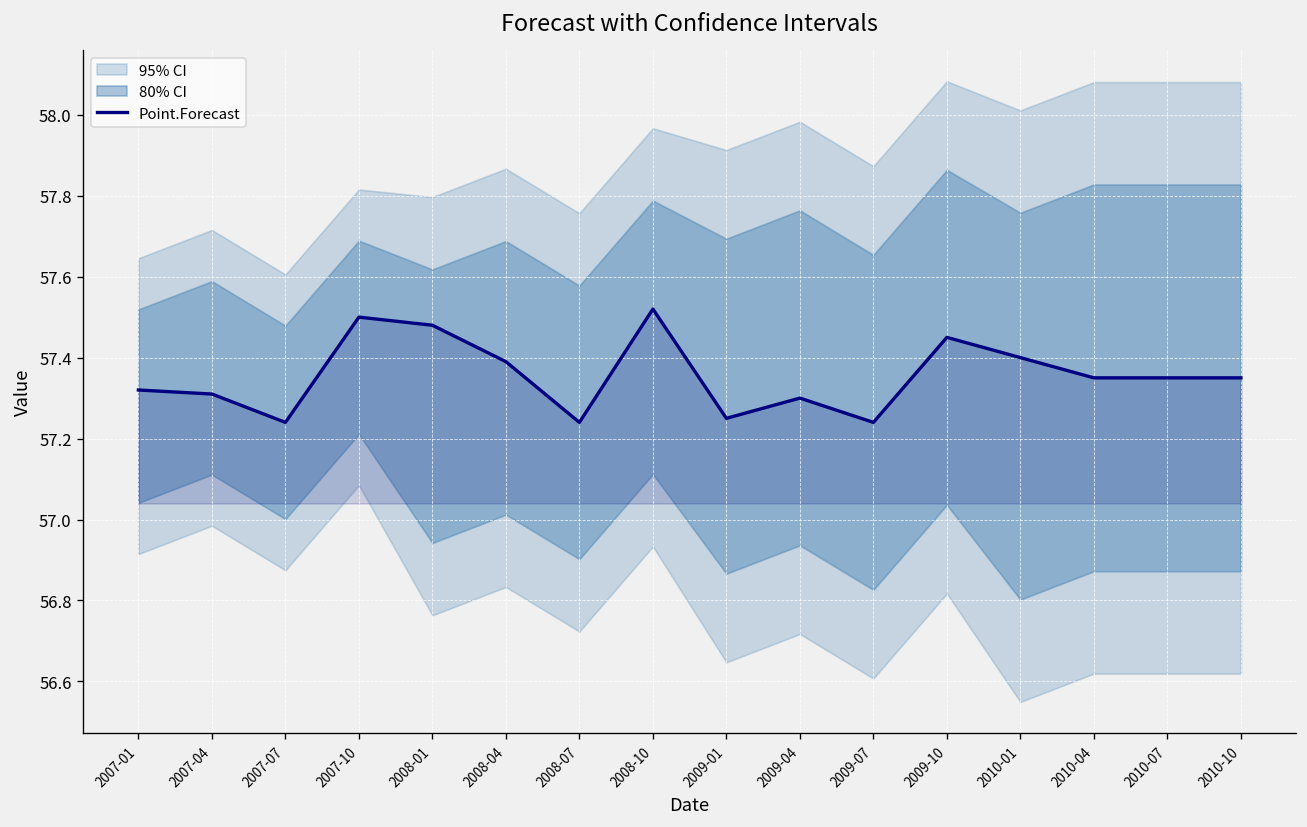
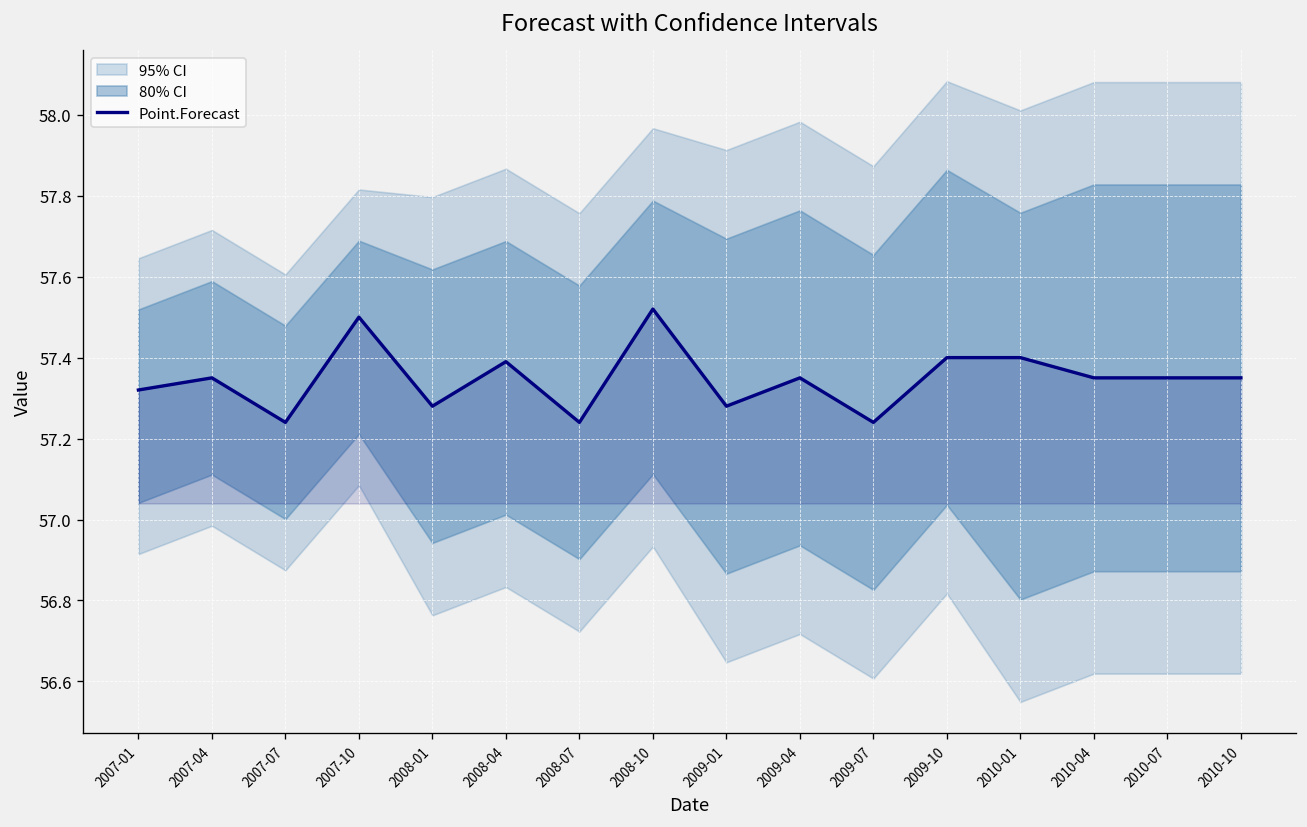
Point.Forecast, 2007-04: 57.31 -> 57.35
Point.Forecast, 2008-01: 57.48 -> 57.28
Point.Forecast, 2009-01: 57.25 -> 57.28
Point.Forecast, 2009-04: 57.30 -> 57.35
Point.Forecast, 2009-10: 57.45 -> 57.40
